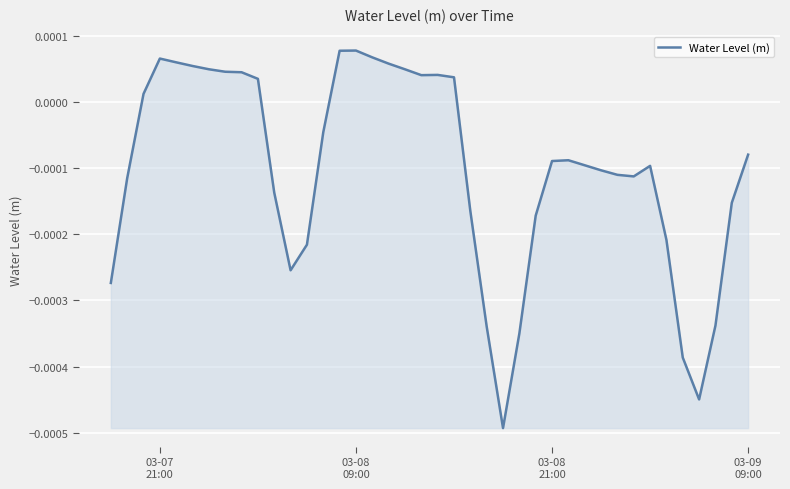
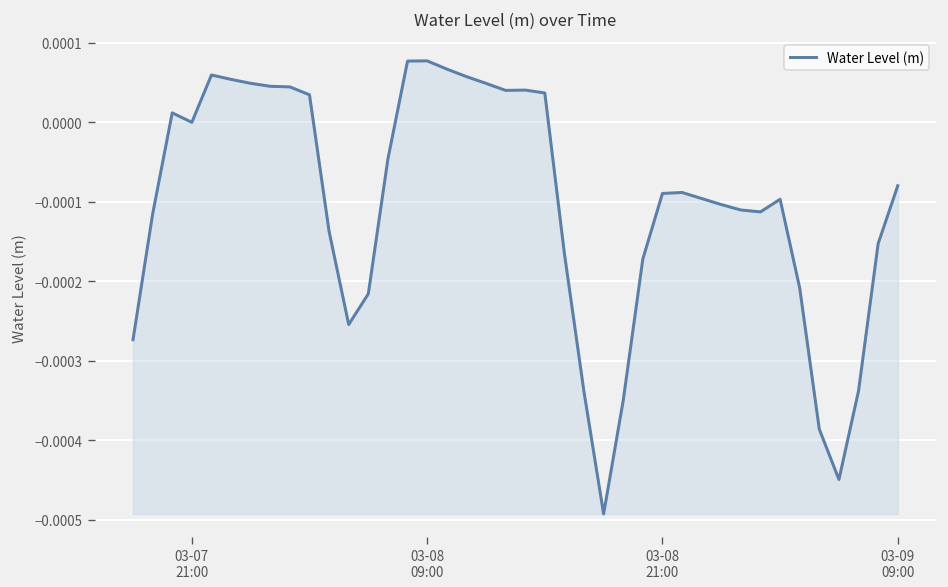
03-07 21:00: 0.0001 -> 0.0000
